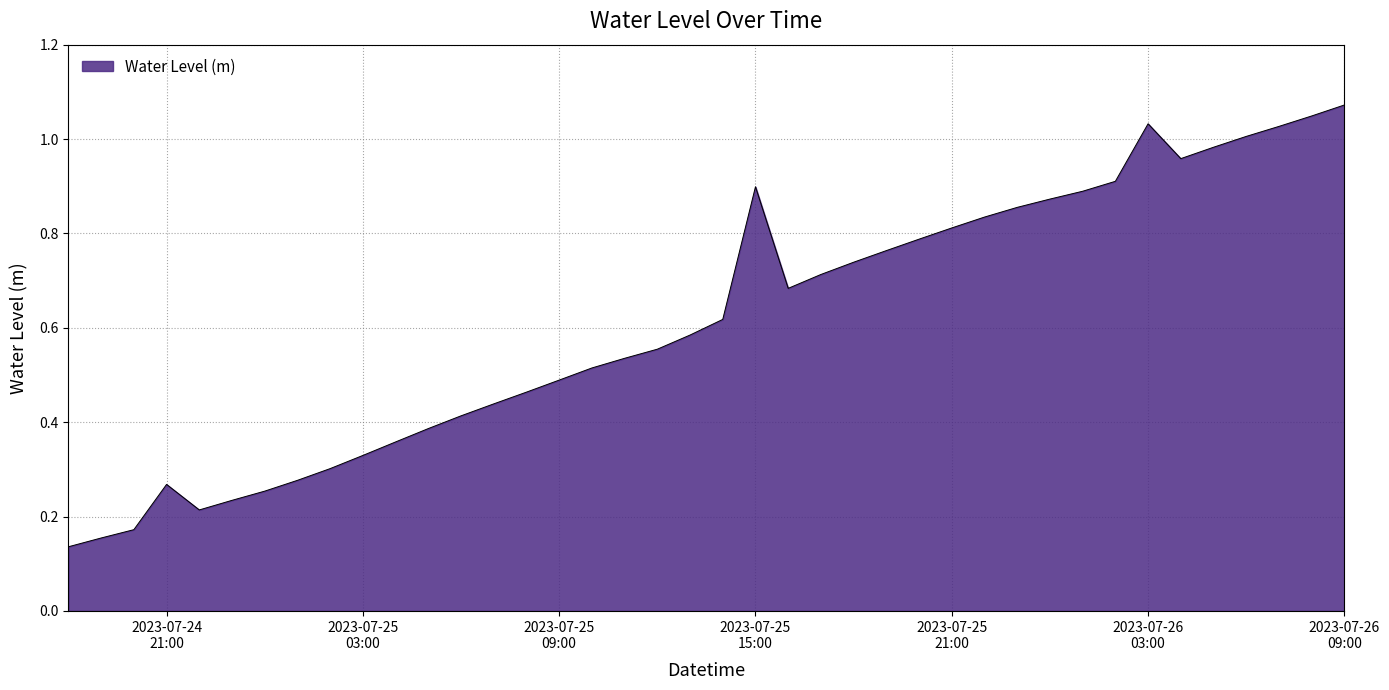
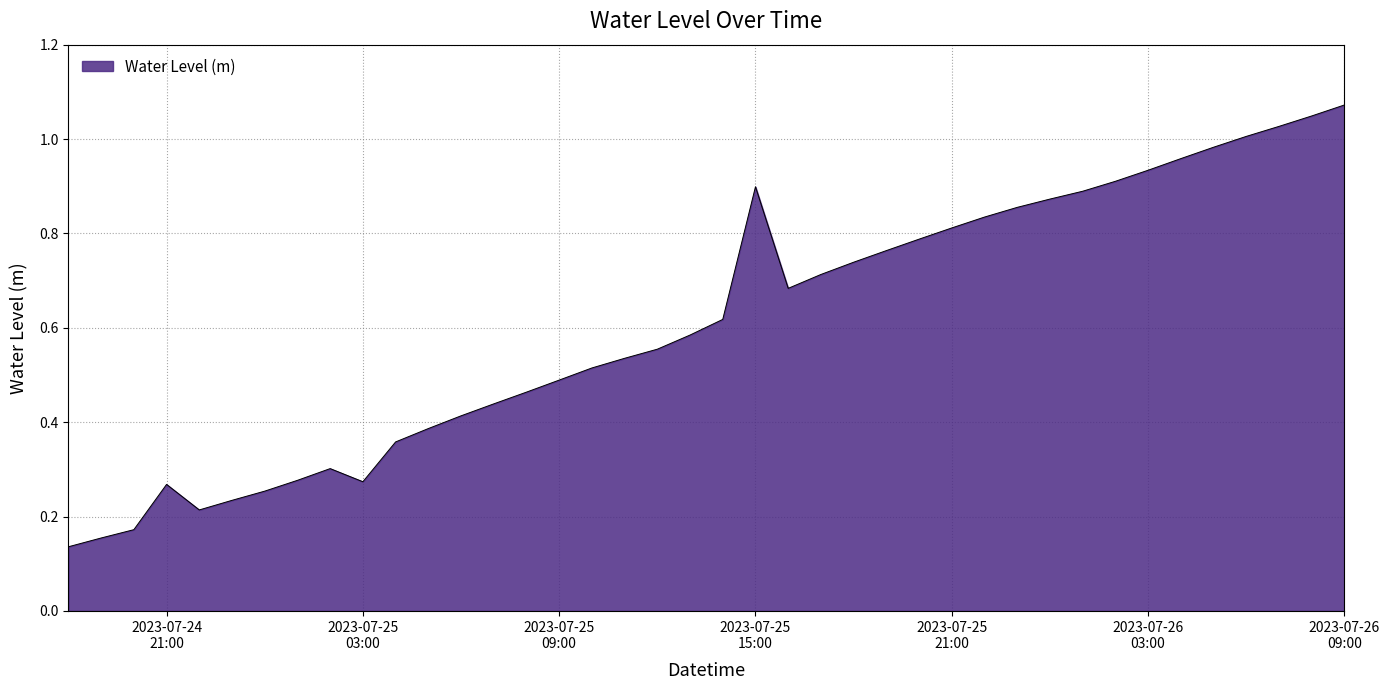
2023-07-25 03:00: 0.33 -> 0.27
2023-07-26 03:00: 1.03 -> 0.93
